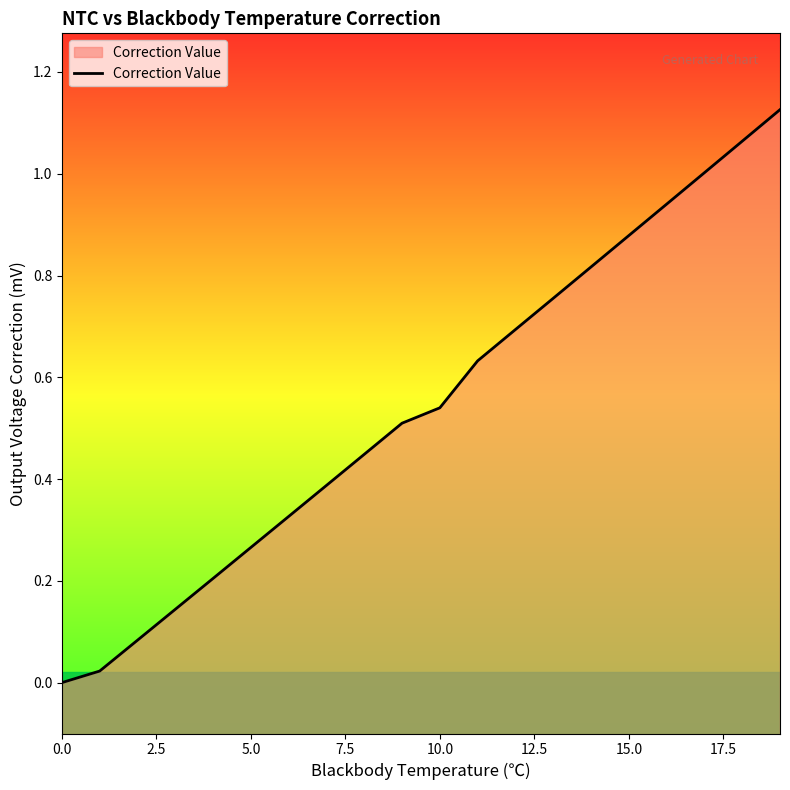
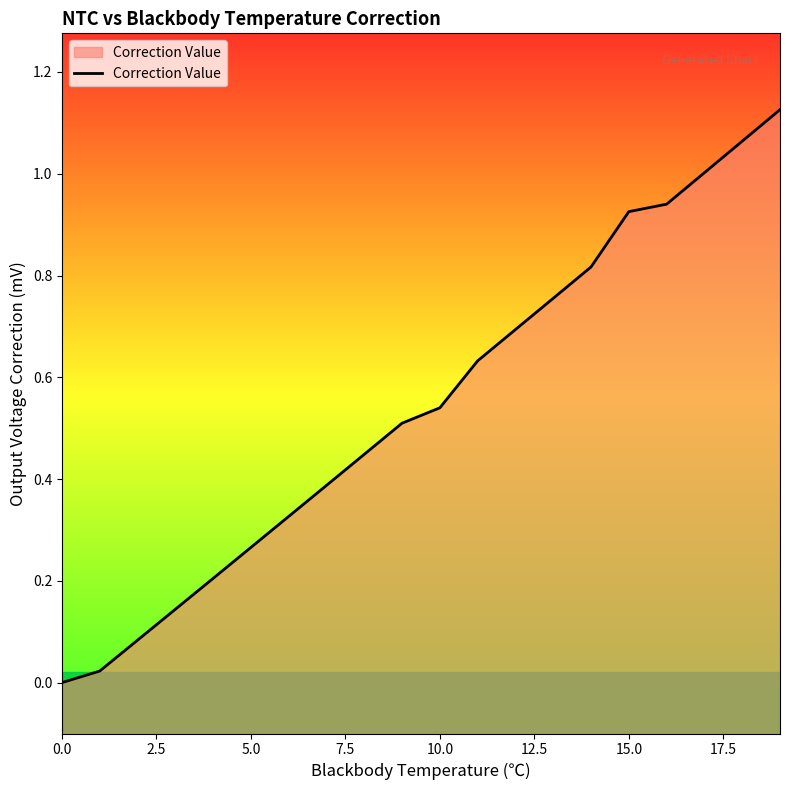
15.0: 0.88 -> 0.93
